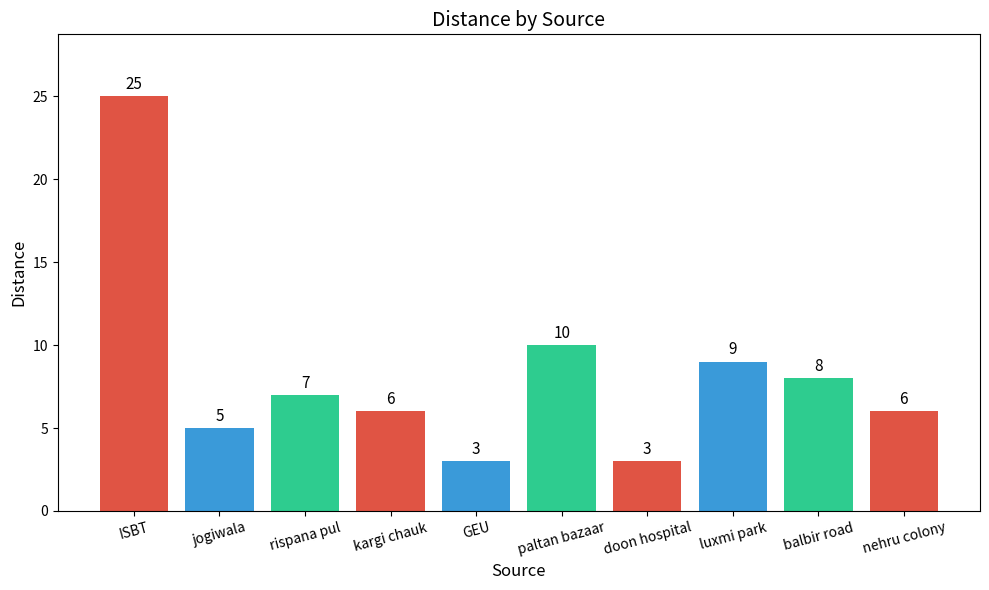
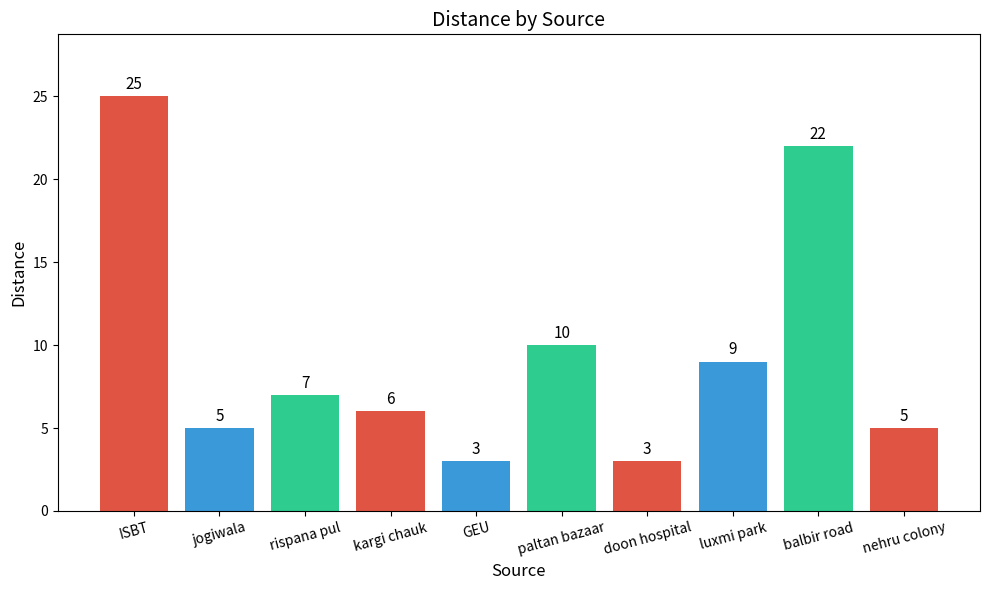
balbir road: 8 -> 22
nehru colony: 6 -> 5
